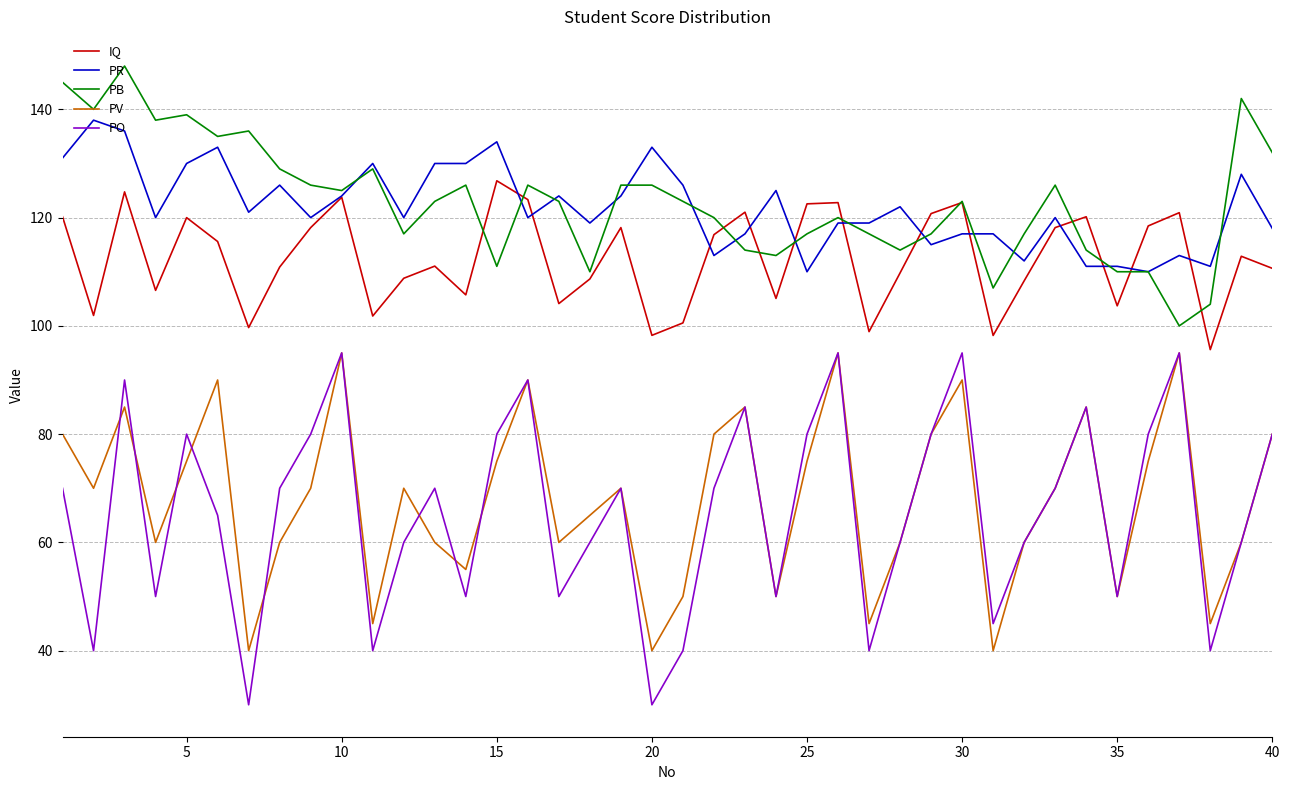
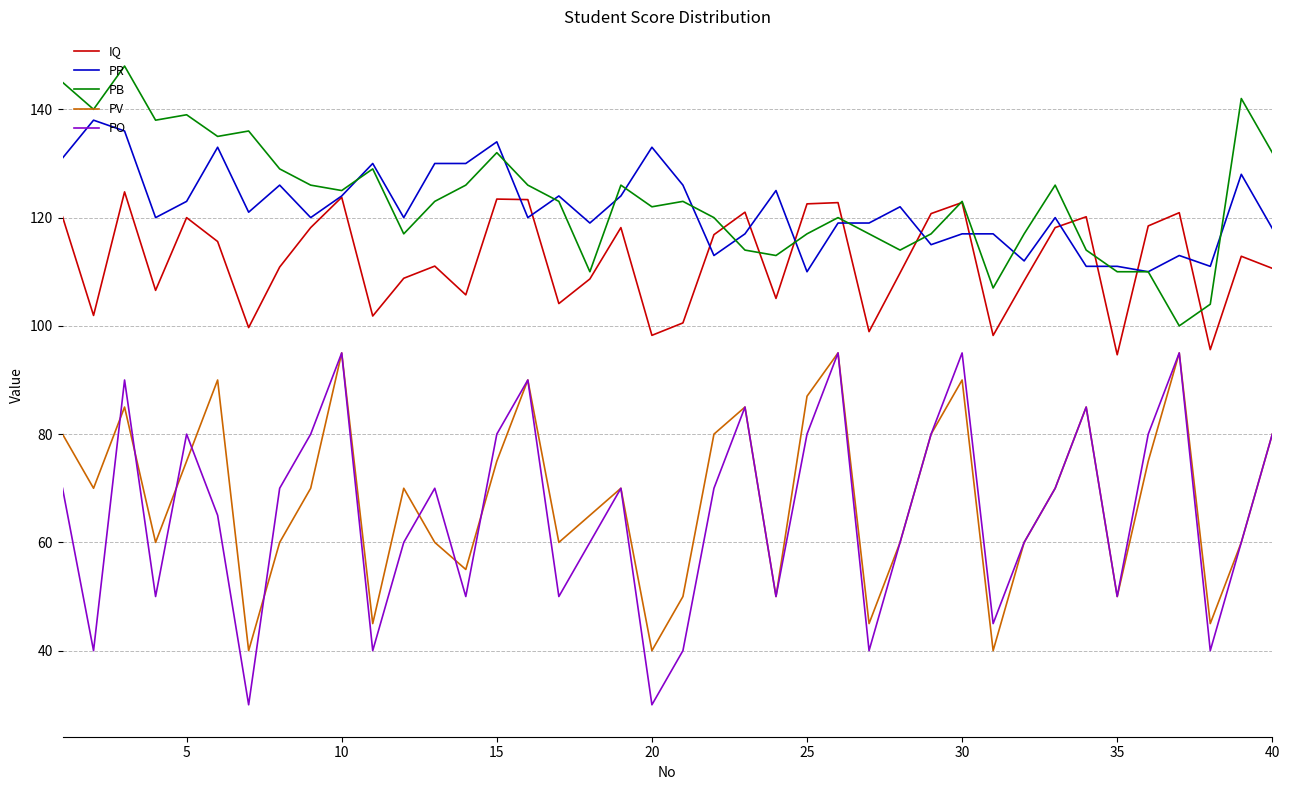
PR, 5: 130 -> 123
IQ, 15: 127 -> 123
PB, 15: 111 -> 132
PB, 20: 126 -> 122
PV, 25: 75 -> 87
IQ, 35: 104 -> 95
